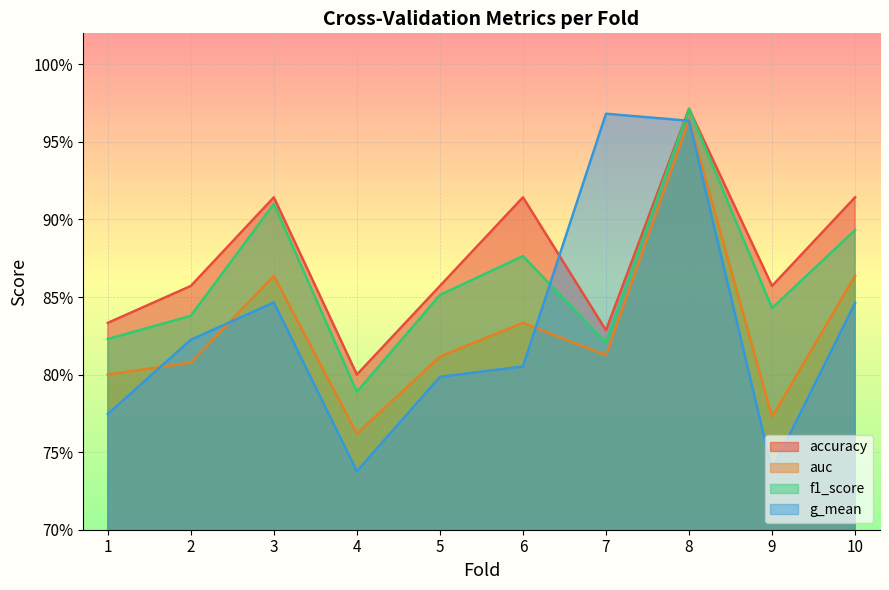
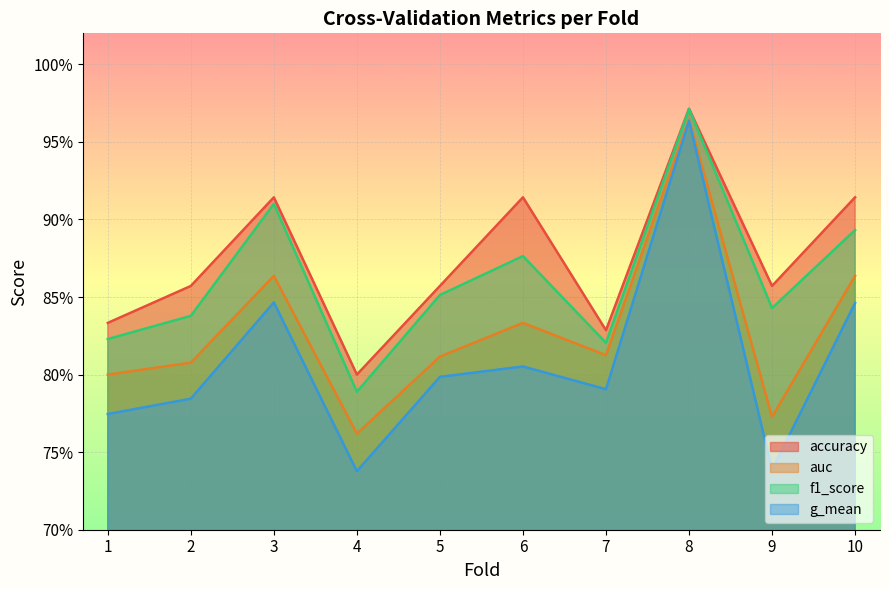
g_mean, 2: 82.2% -> 78.4%
g_mean, 7: 96.8% -> 79.1%
